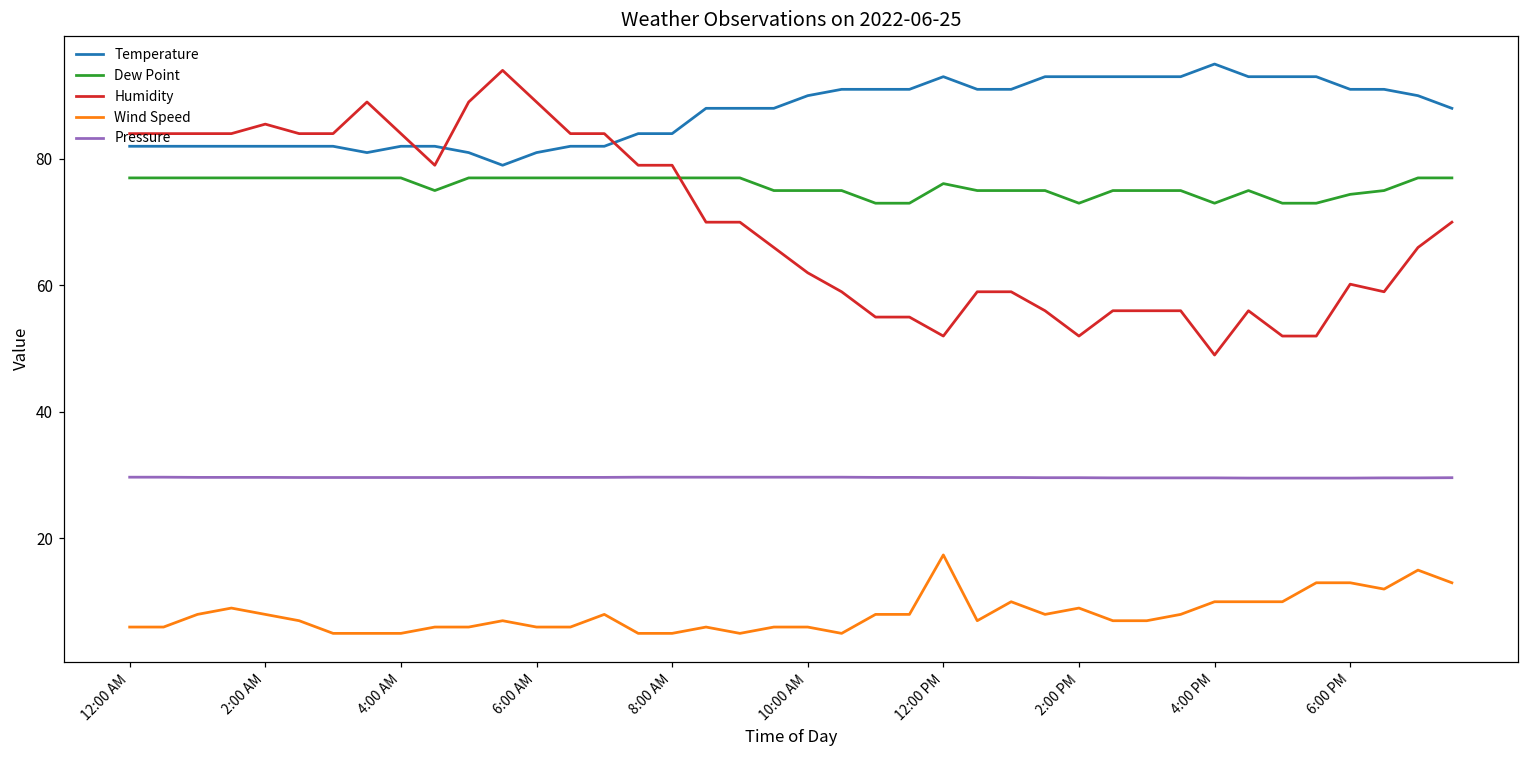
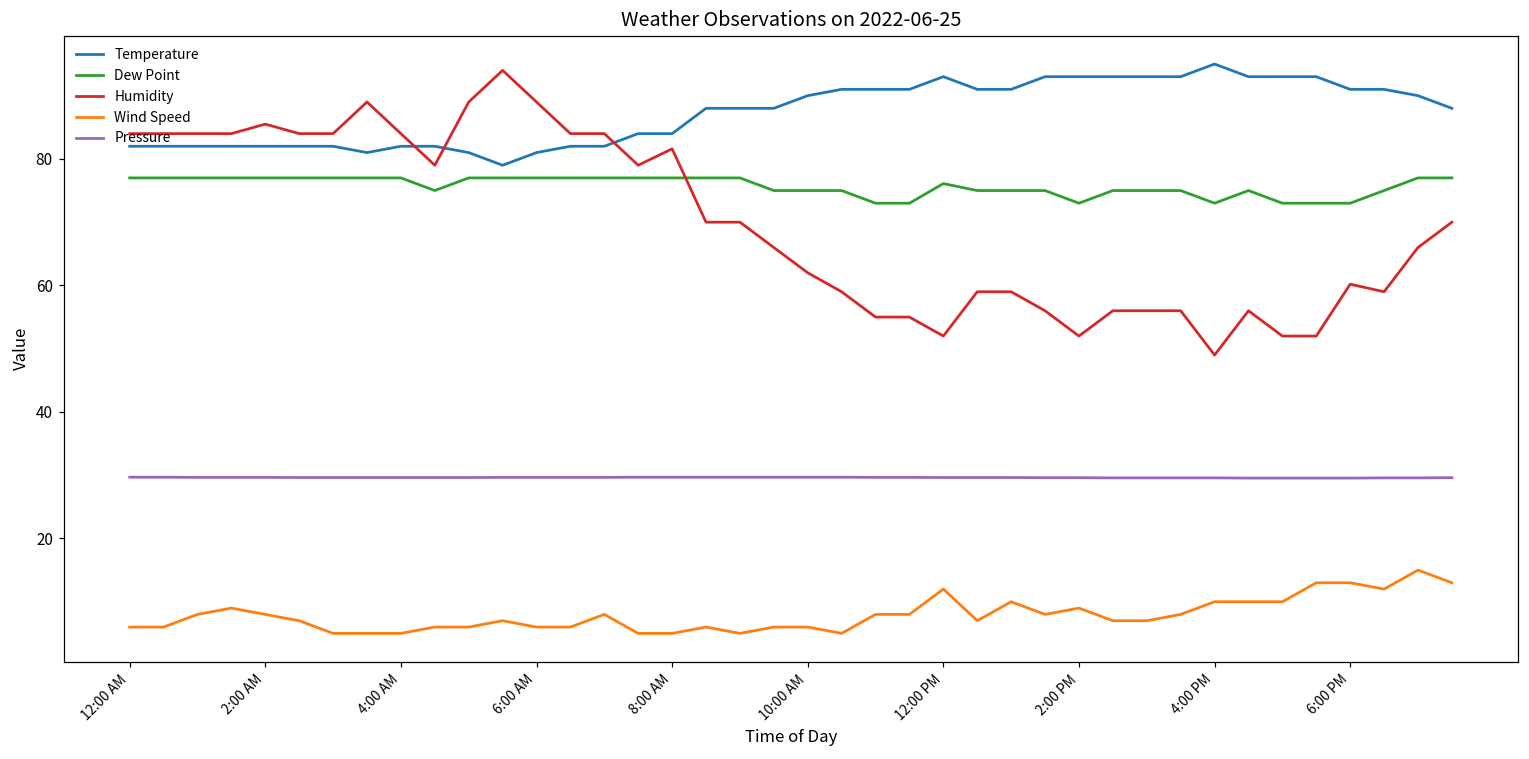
Humidity, 8:00 AM: 79 -> 82
Wind Speed, 12:00 PM: 17 -> 12
Dew Point, 6:00 PM: 74 -> 73
